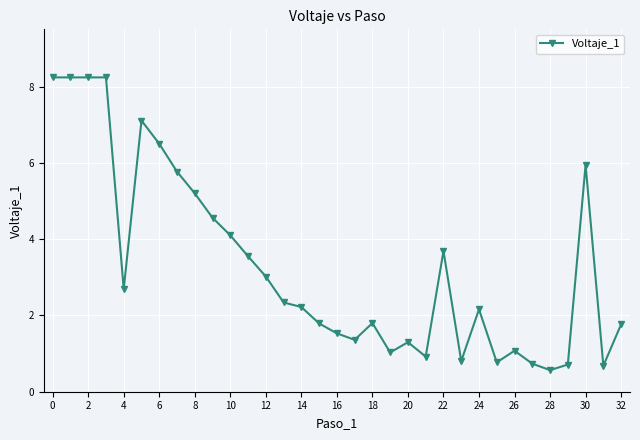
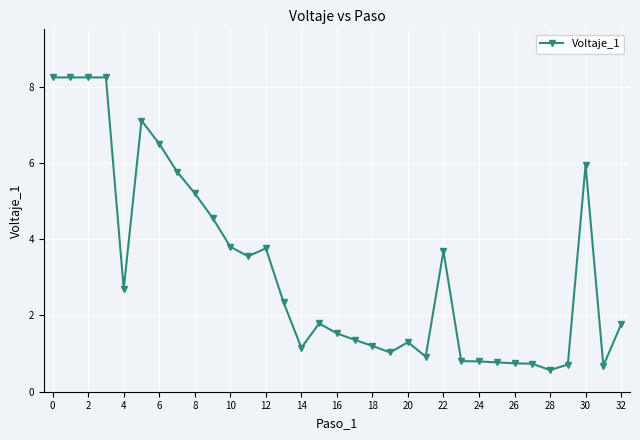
10: 4.1 -> 3.8
12: 3.0 -> 3.8
14: 2.2 -> 1.2
18: 1.8 -> 1.2
24: 2.2 -> 0.8
26: 1.1 -> 0.7
